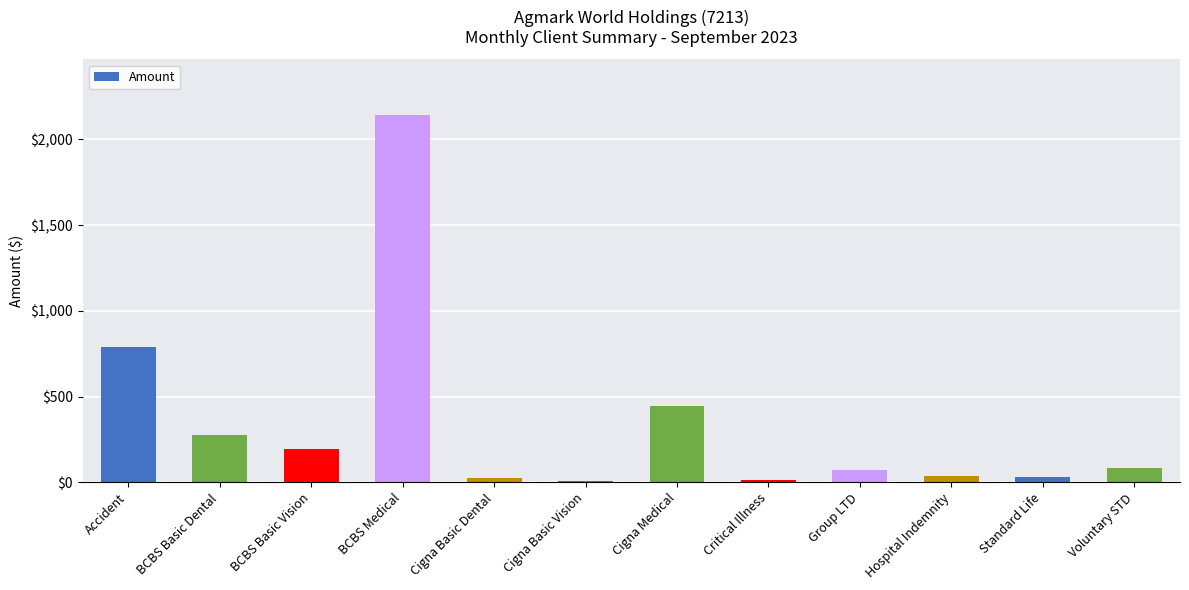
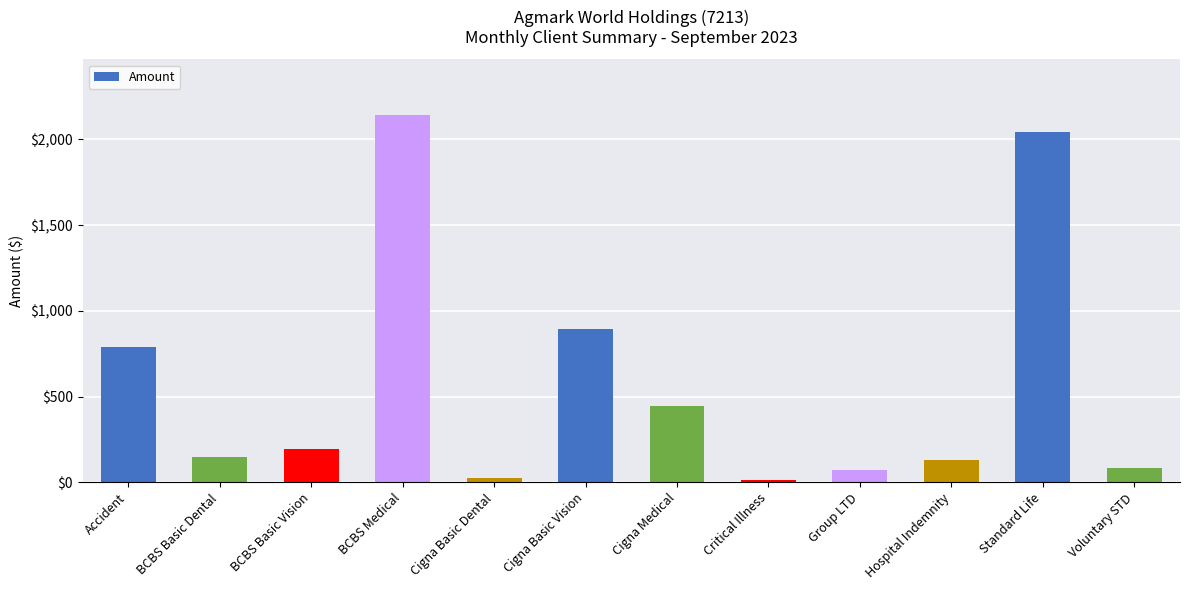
BCBS Basic Dental: $280 -> $150
Cigna Basic Vision: $10 -> $900
Hospital Indemnity: $40 -> $130
Standard Life: $30 -> $2,050
